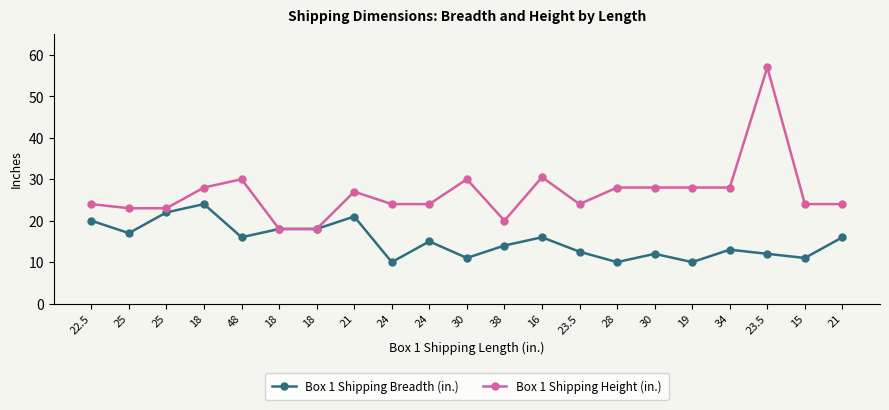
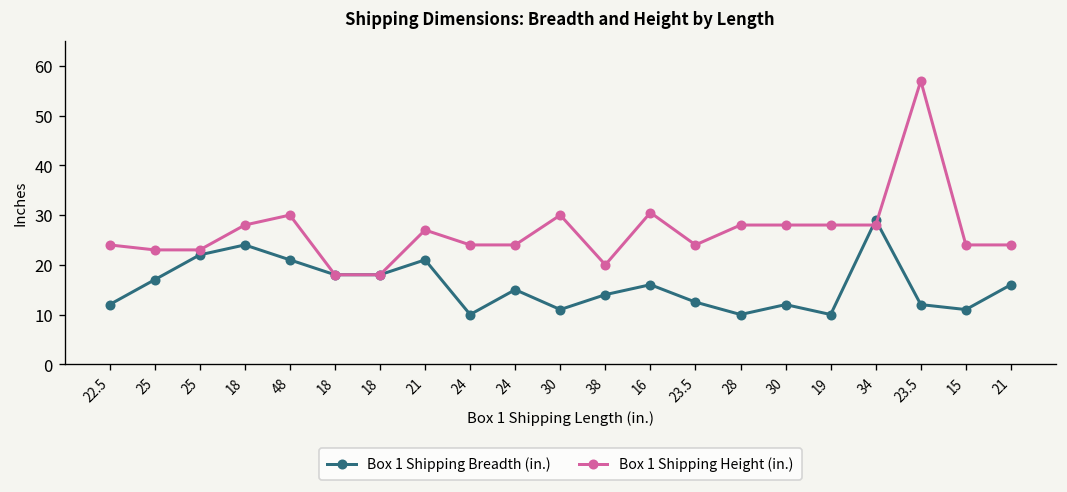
Box 1 Shipping Breadth (in.), 22.5: 20 -> 12
Box 1 Shipping Breadth (in.), 48: 16 -> 21
Box 1 Shipping Breadth (in.), 34: 13 -> 29
